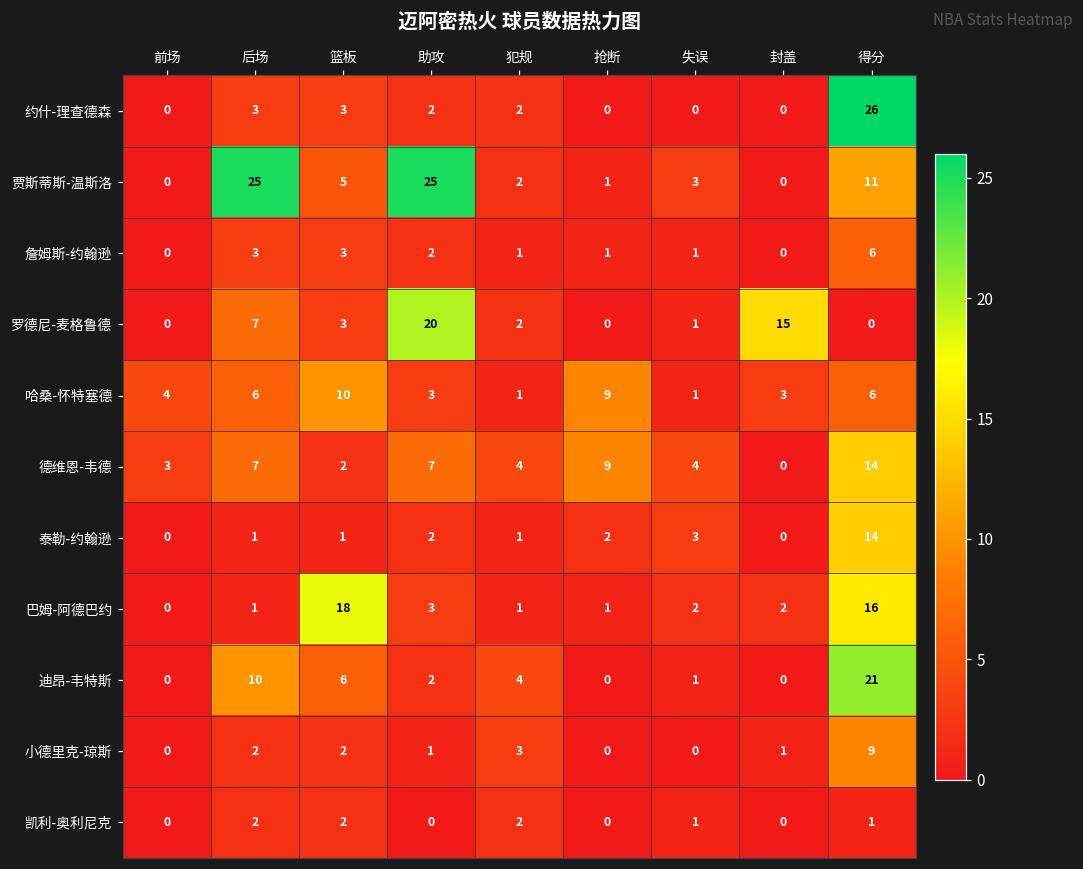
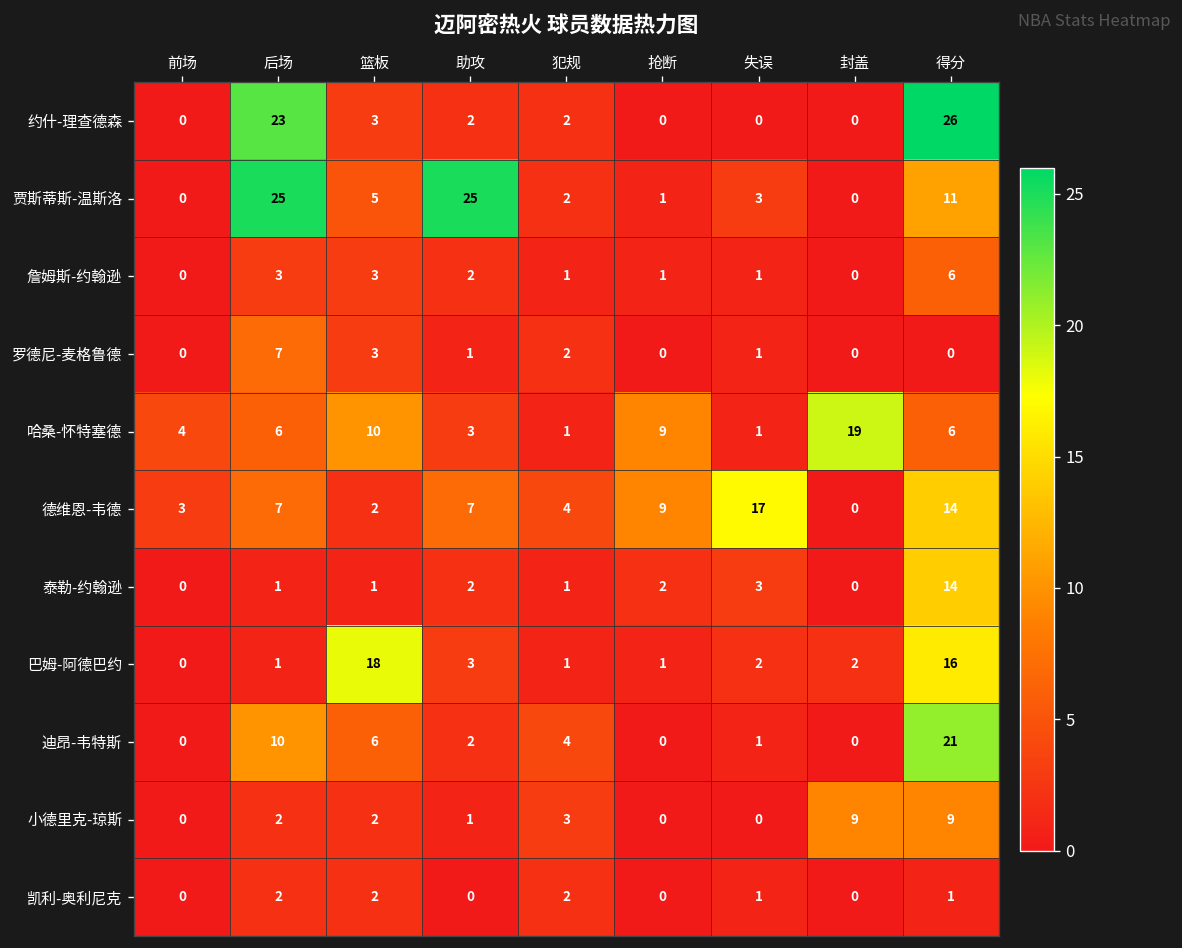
约什-理查德森, 后场: 3 -> 23
罗德尼-麦格鲁德, 助攻: 20 -> 1
罗德尼-麦格鲁德, 封盖: 15 -> 0
哈桑-怀特塞德, 封盖: 3 -> 19
德维恩-韦德, 失误: 4 -> 17
小德里克-琼斯, 封盖: 1 -> 9
